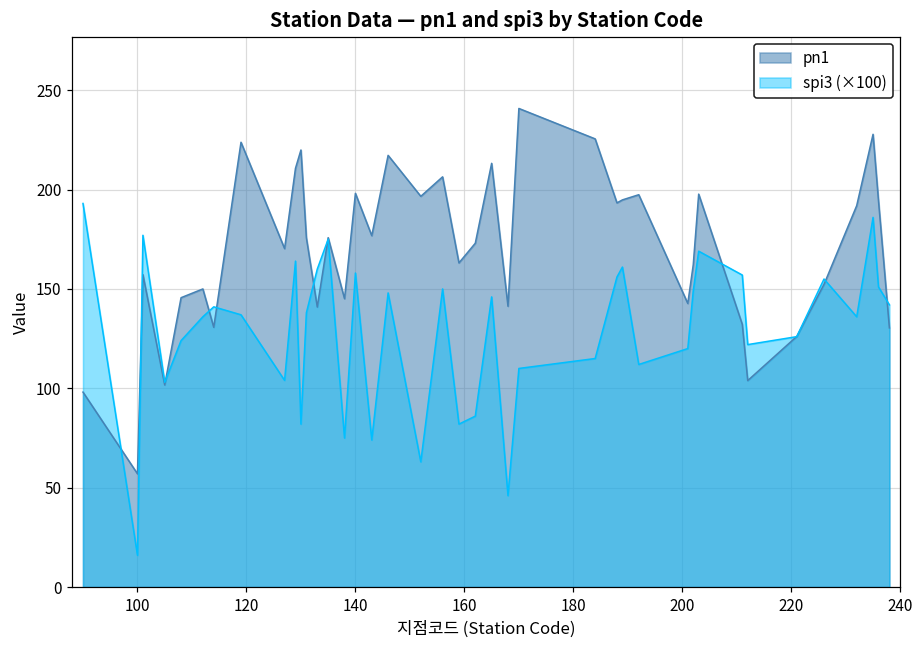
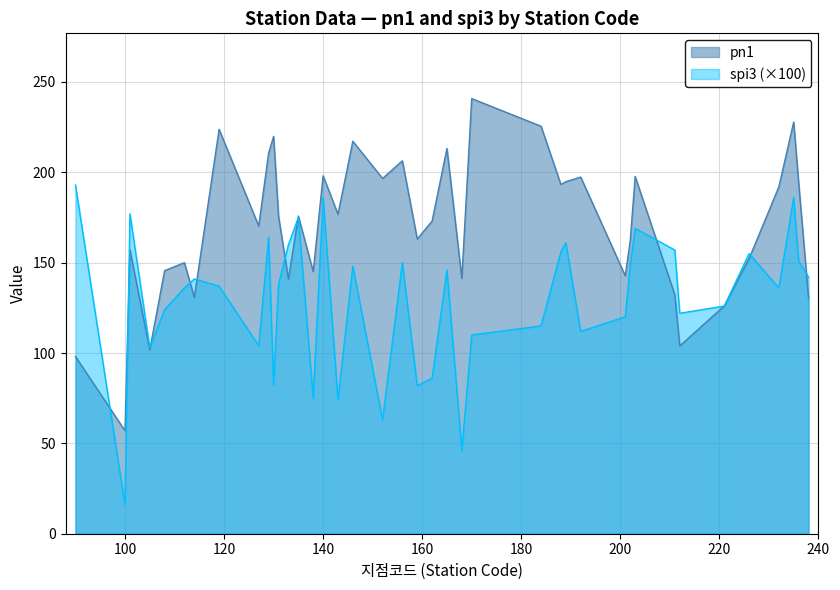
spi3 (×100), 140: 158 -> 186
